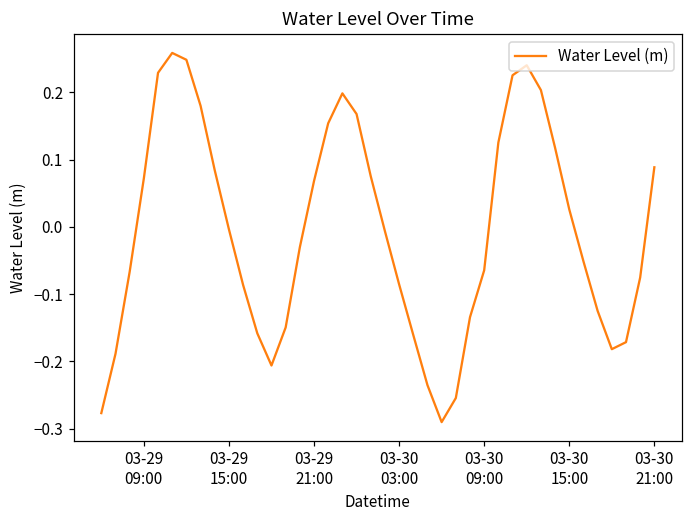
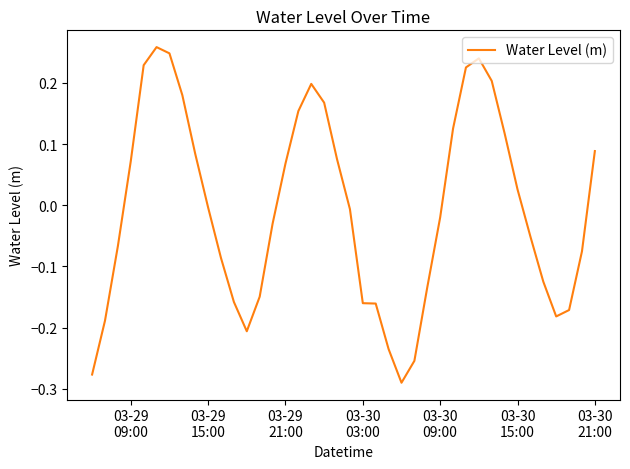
03-30 03:00: -0.09 -> -0.16
03-30 09:00: -0.06 -> -0.02
